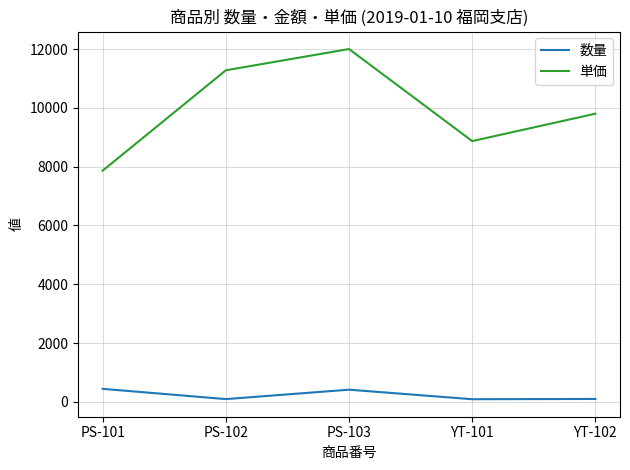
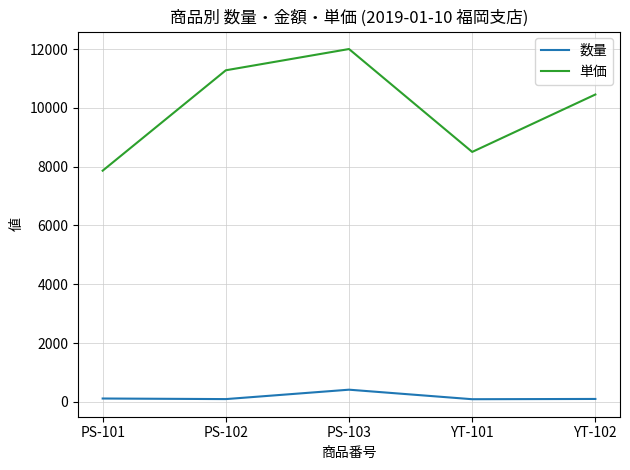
数量, PS-101: 400 -> 100
単価, YT-101: 8900 -> 8500
単価, YT-102: 9800 -> 10500
